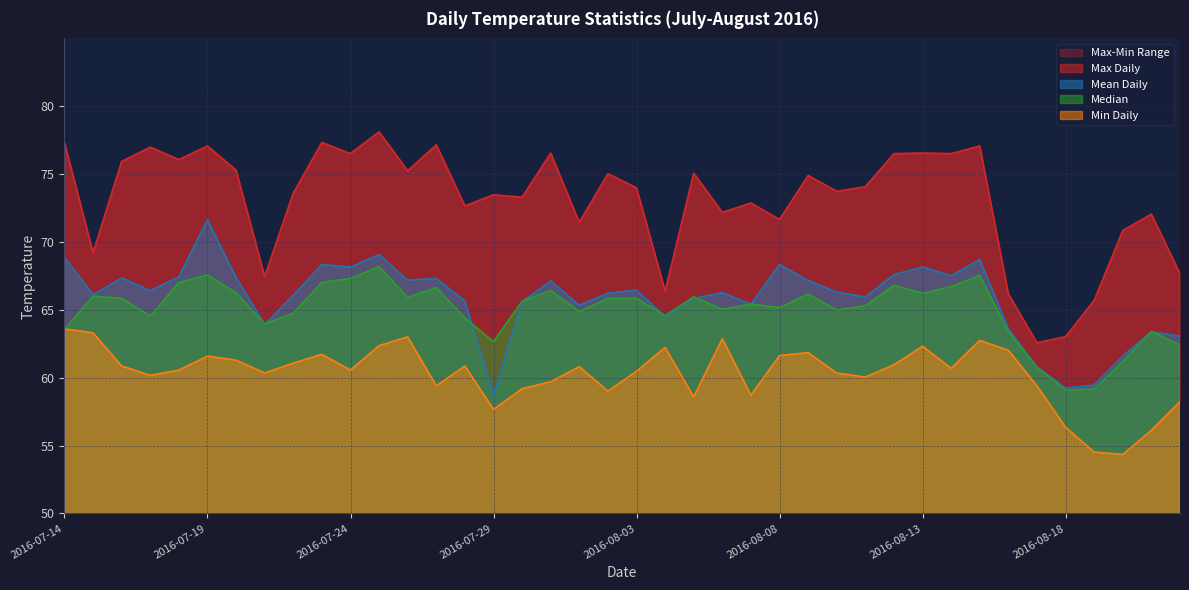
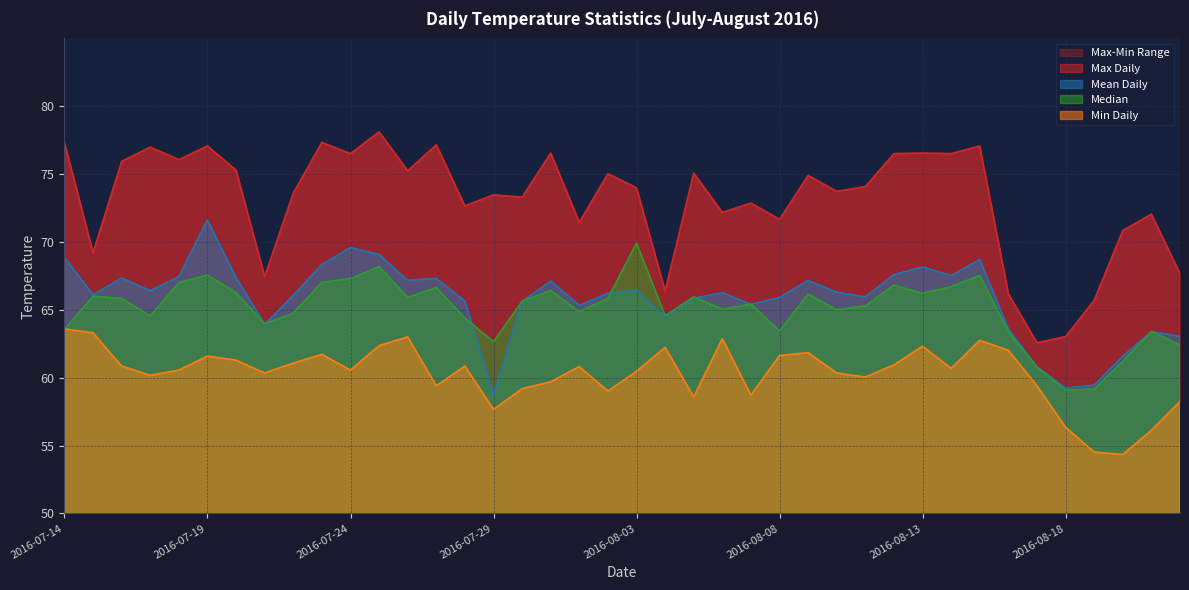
Mean Daily, 2016-07-24: 68.1 -> 69.6
Median, 2016-08-03: 65.9 -> 69.9
Mean Daily, 2016-08-08: 68.3 -> 65.9
Median, 2016-08-08: 65.2 -> 63.4
